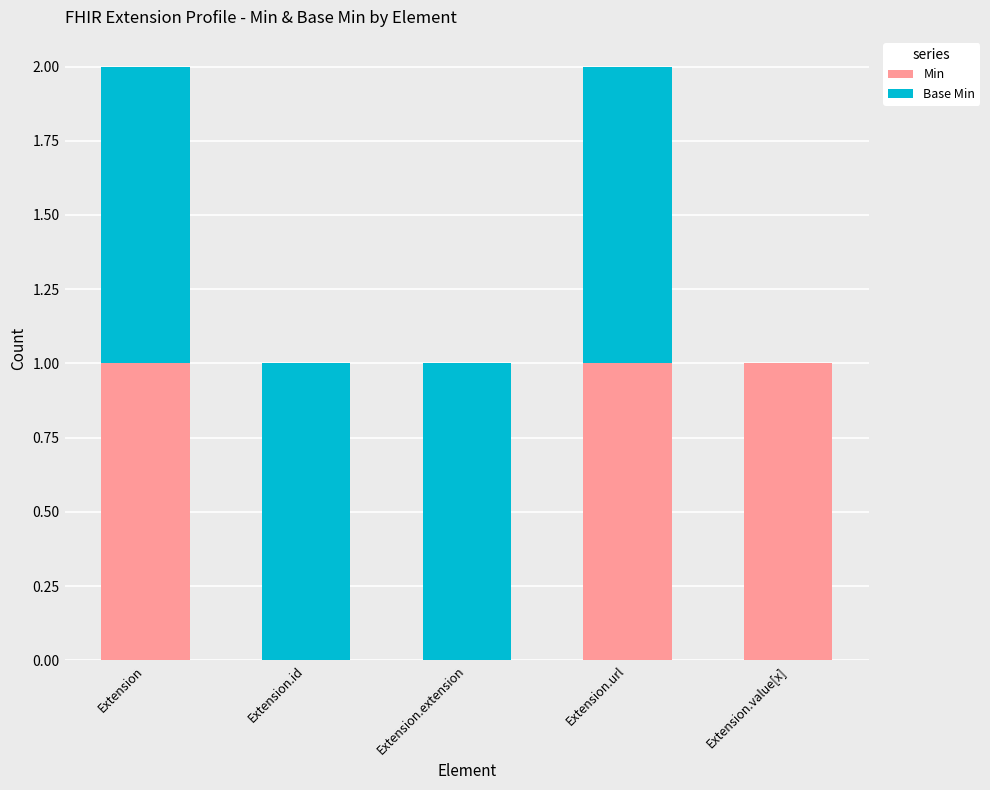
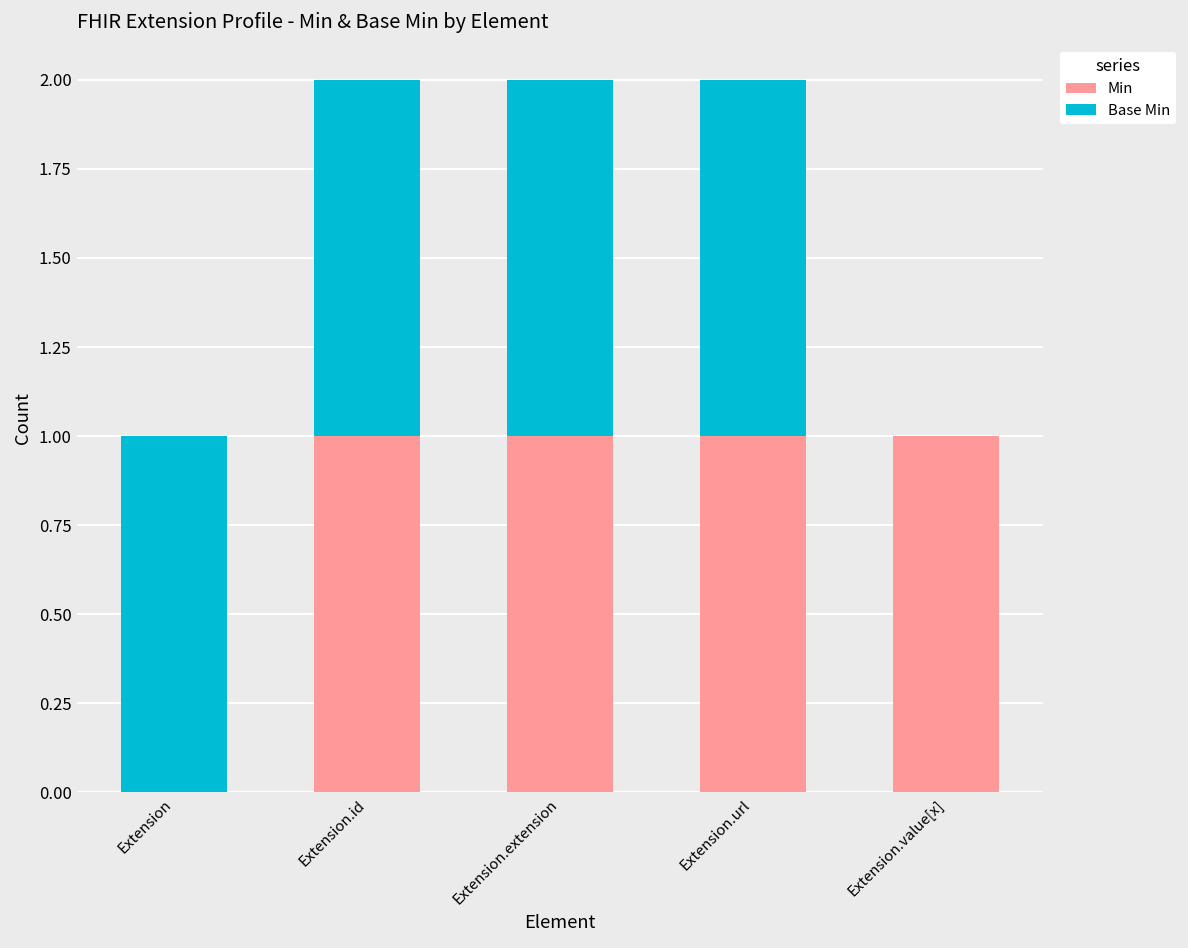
Min, Extension: 1 -> 0
Min, Extension.id: 0 -> 1
Min, Extension.extension: 0 -> 1
